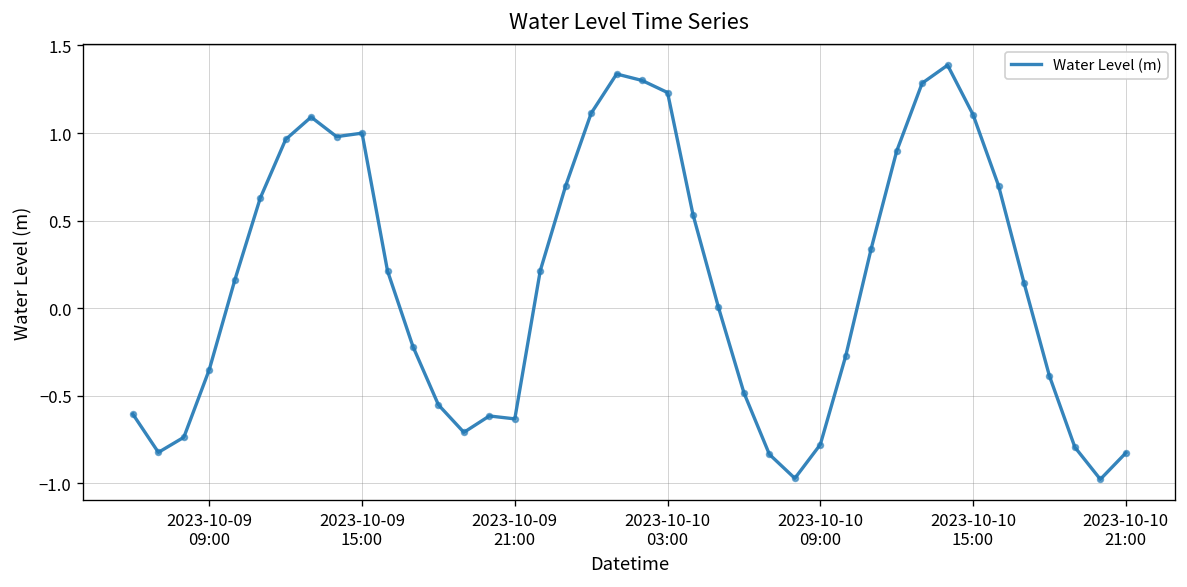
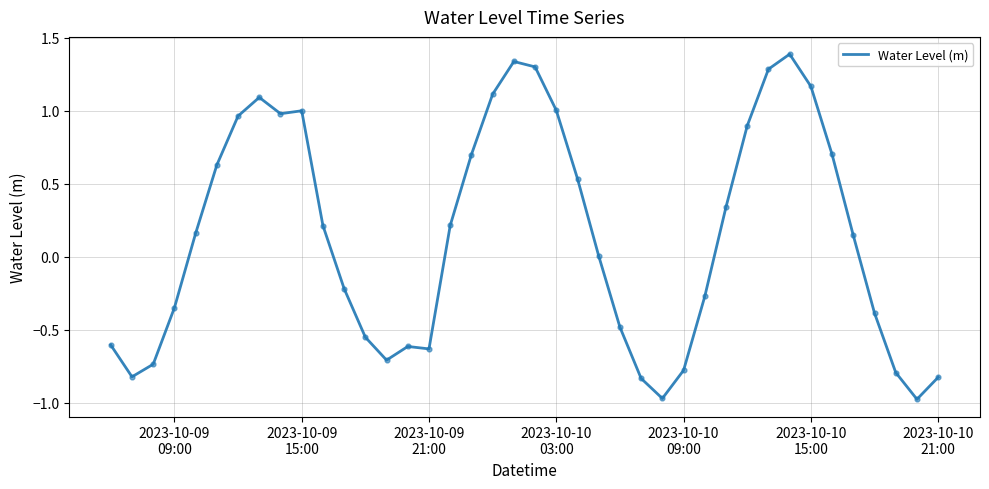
2023-10-10 03:00: 1.23 -> 1.00
2023-10-10 15:00: 1.10 -> 1.17
